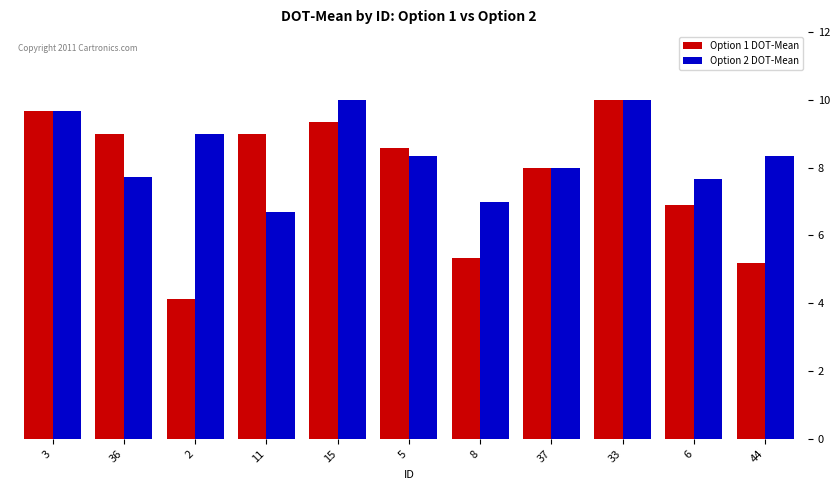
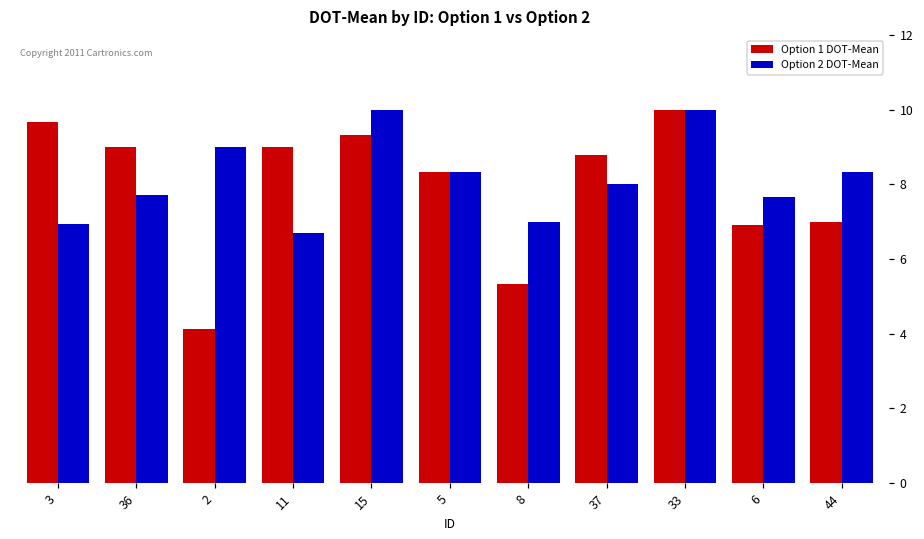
Option 2 DOT-Mean, 3: 9.7 -> 7.0
Option 1 DOT-Mean, 5: 8.6 -> 8.3
Option 1 DOT-Mean, 37: 8.0 -> 8.8
Option 1 DOT-Mean, 44: 5.2 -> 7.0
